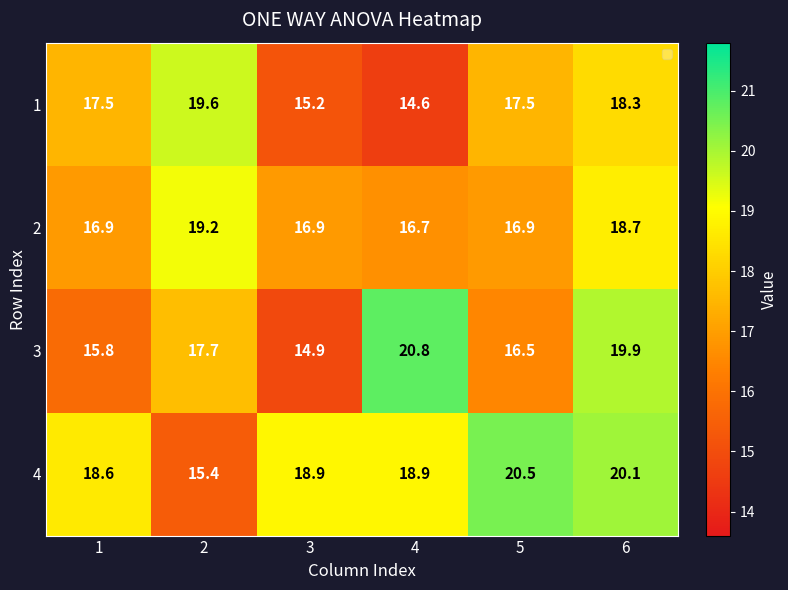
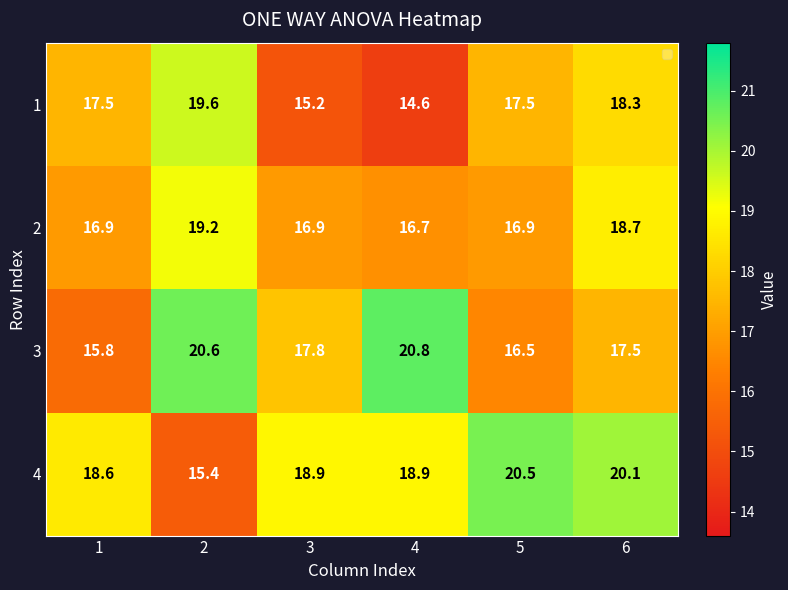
3, 2: 17.7 -> 20.6
3, 3: 14.9 -> 17.8
3, 6: 19.9 -> 17.5
